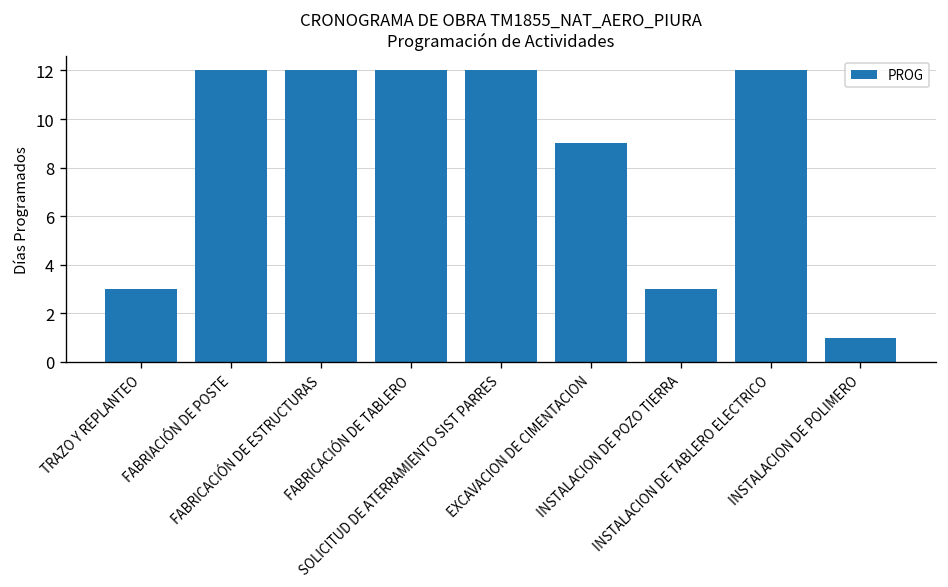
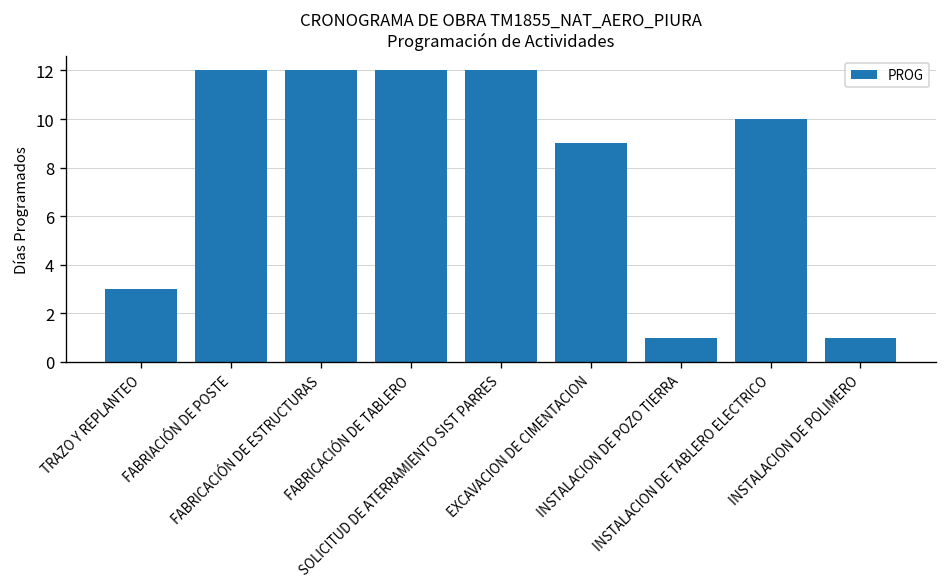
INSTALACION DE POZO TIERRA: 3 -> 1
INSTALACION DE TABLERO ELECTRICO: 12 -> 10
